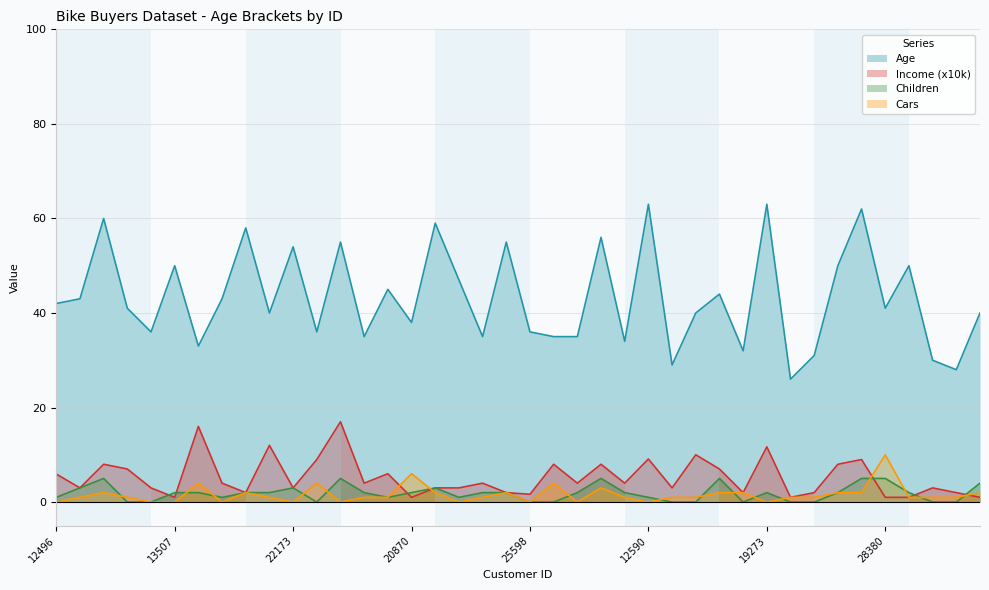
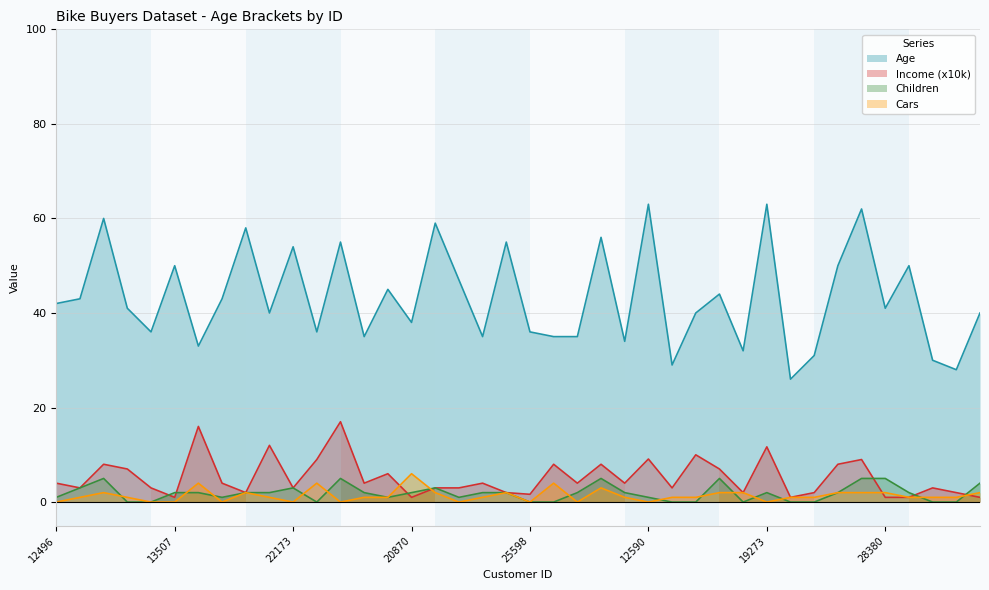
Income (x10k), 12496: 6 -> 4
Cars, 28380: 10 -> 2
